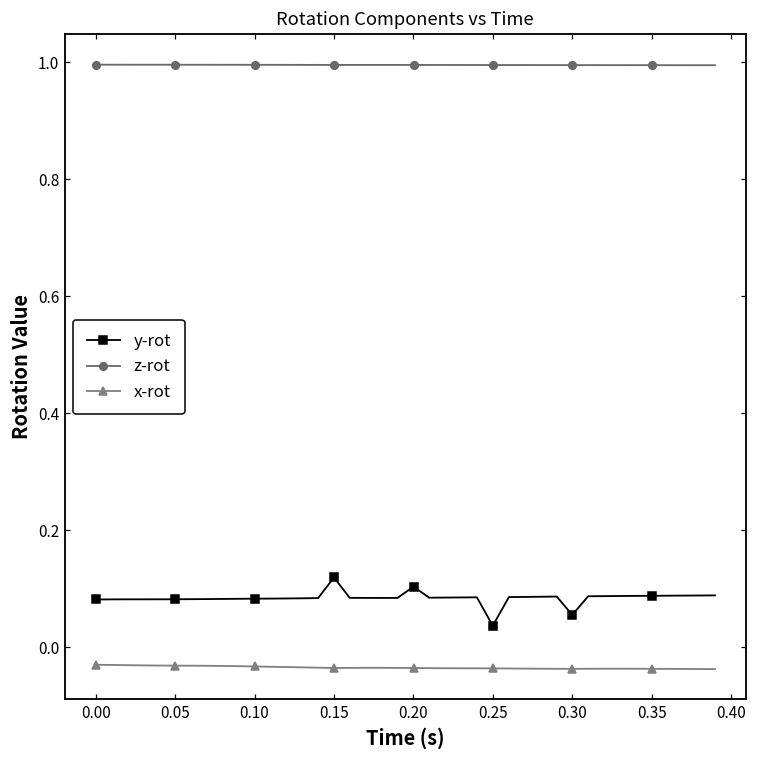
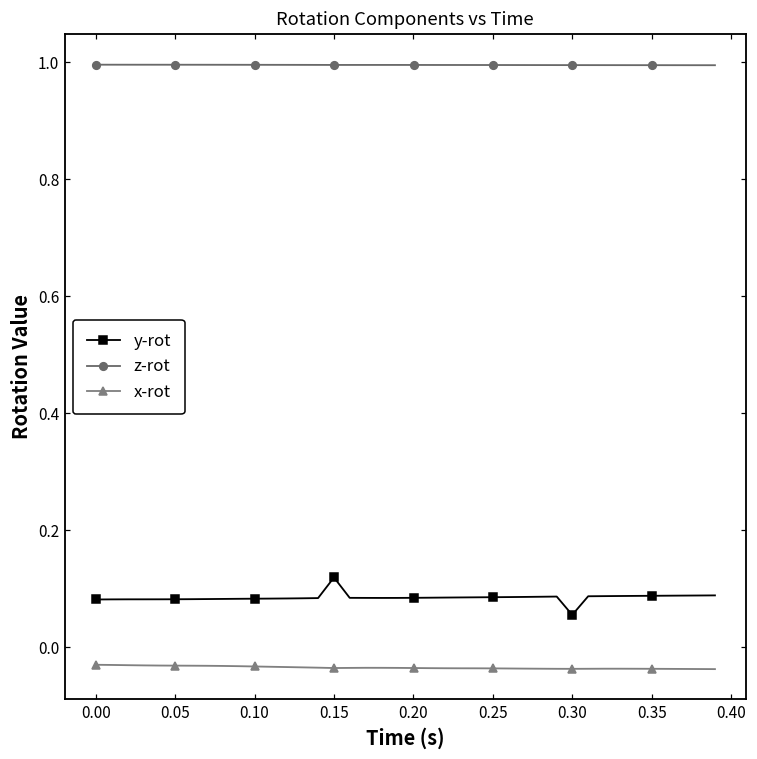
y-rot, 0.20: 0.10 -> 0.08
y-rot, 0.25: 0.04 -> 0.09
